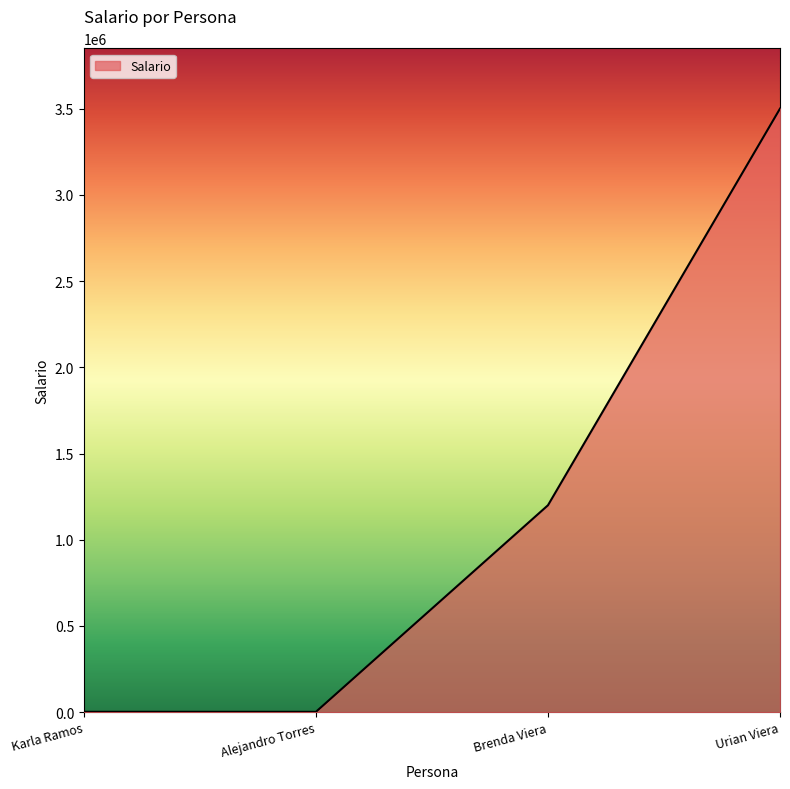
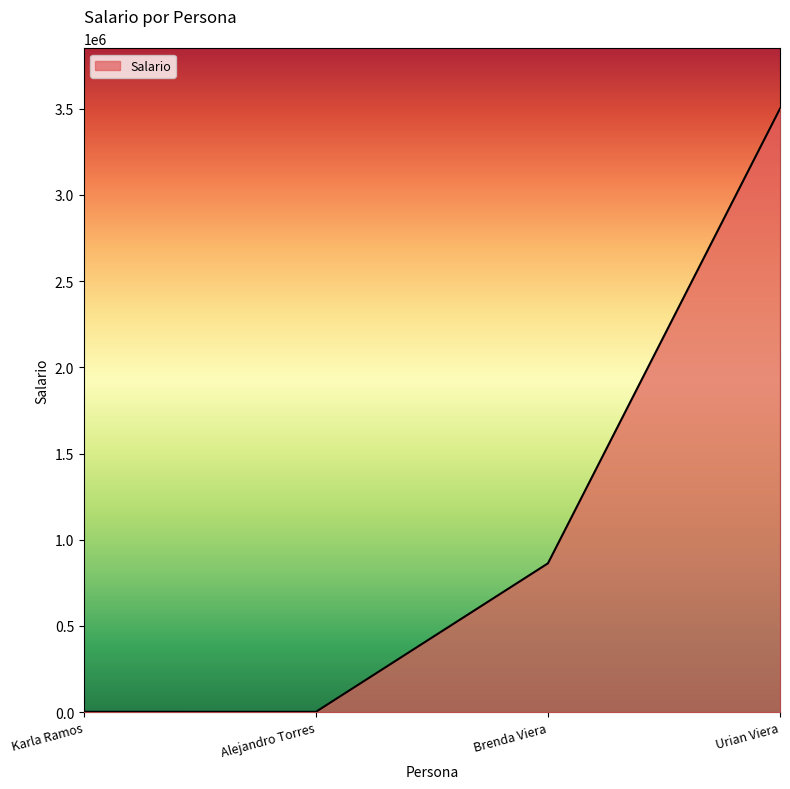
Brenda Viera: 1200000 -> 860000
